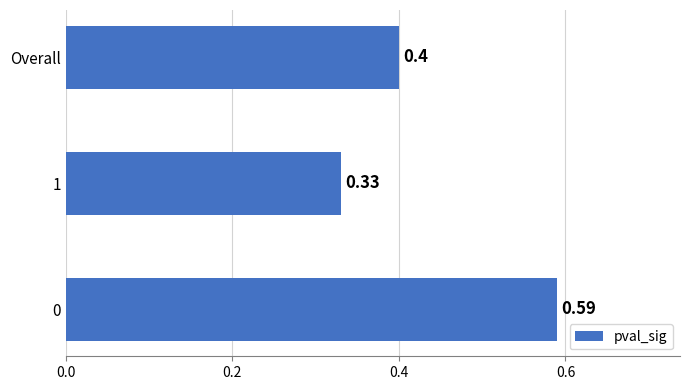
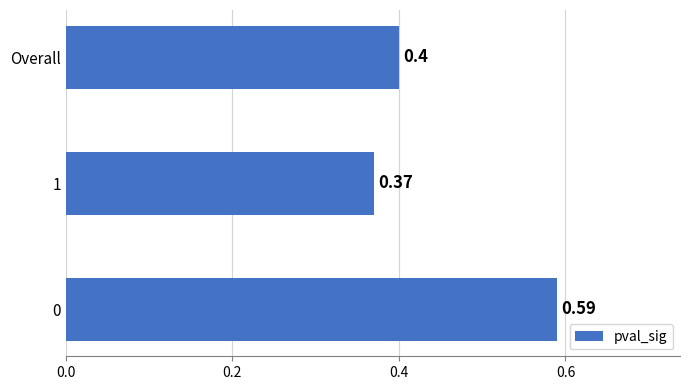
1: 0.33 -> 0.37
